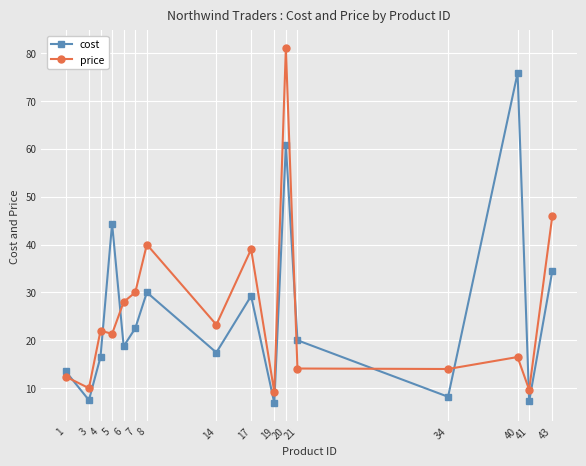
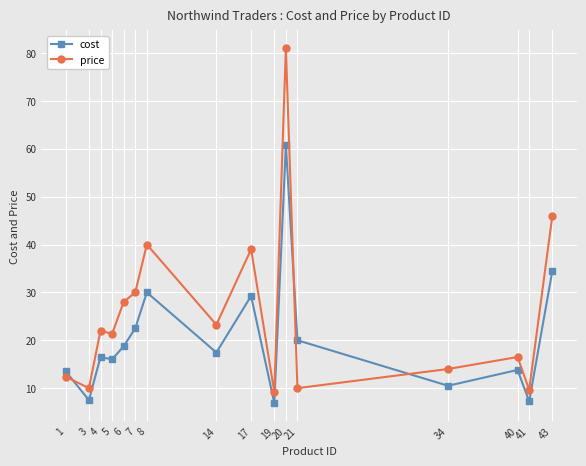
cost, 5: 44 -> 16
price, 21: 14 -> 10
cost, 34: 8 -> 11
cost, 40: 76 -> 14
